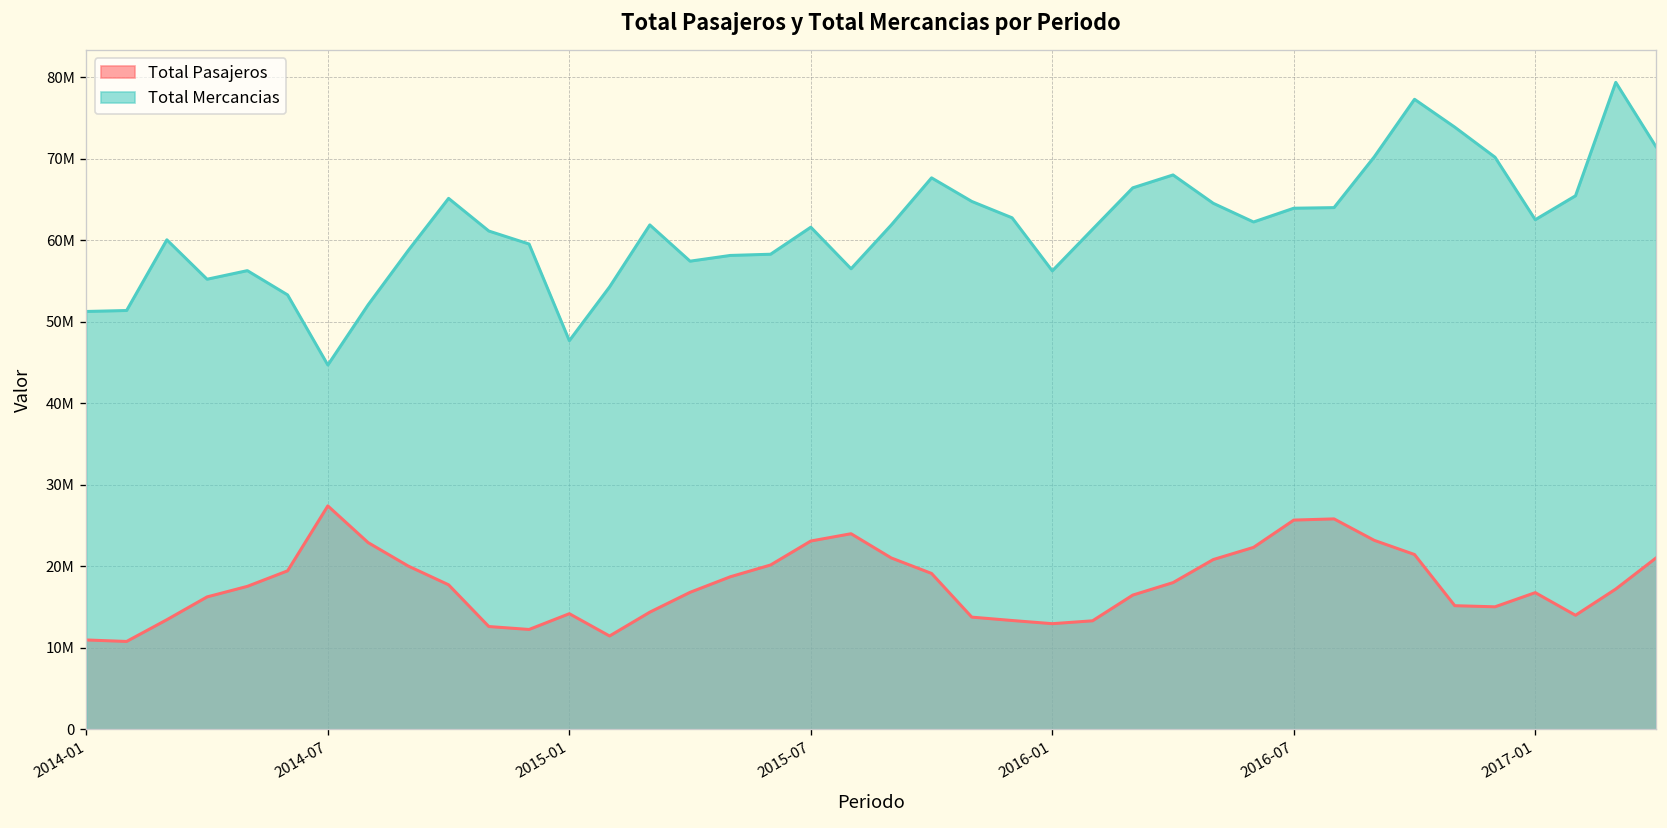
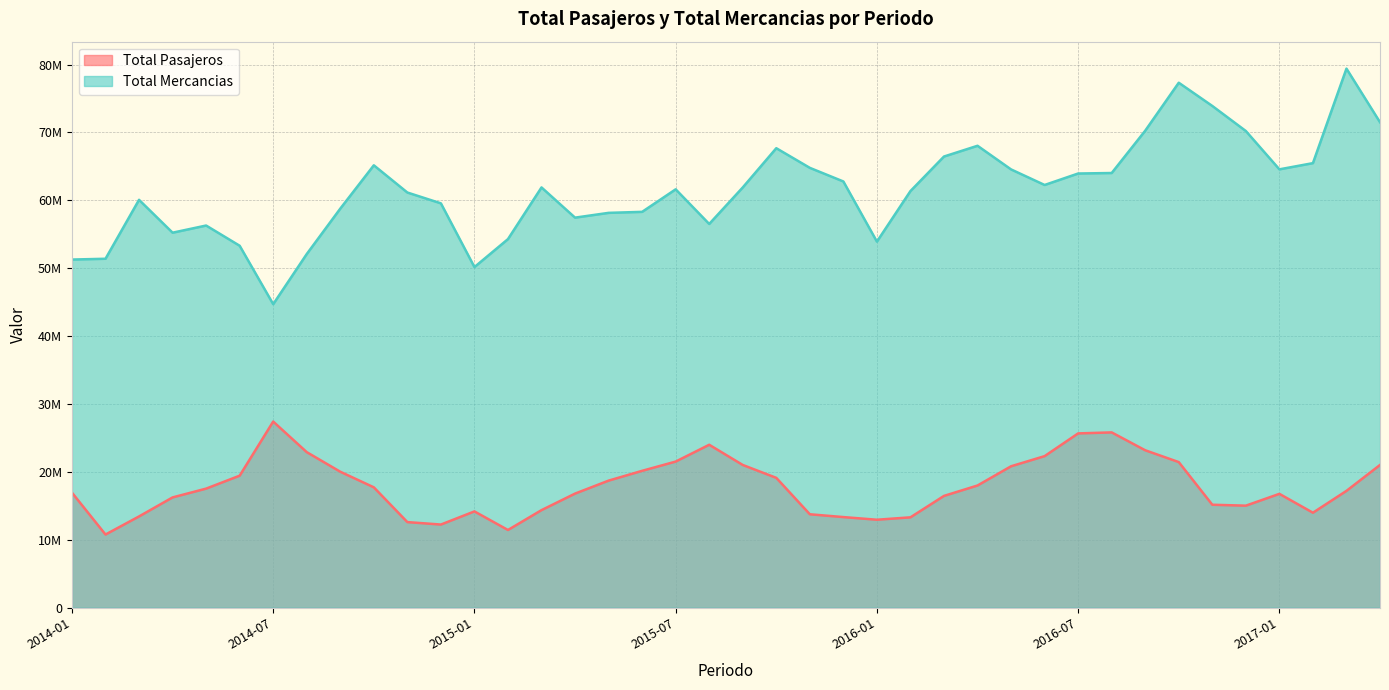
Total Pasajeros, 2014-01: 11000000 -> 17000000
Total Mercancias, 2015-01: 48000000 -> 50000000
Total Pasajeros, 2015-07: 23000000 -> 22000000
Total Mercancias, 2016-01: 56000000 -> 54000000
Total Mercancias, 2017-01: 63000000 -> 65000000
